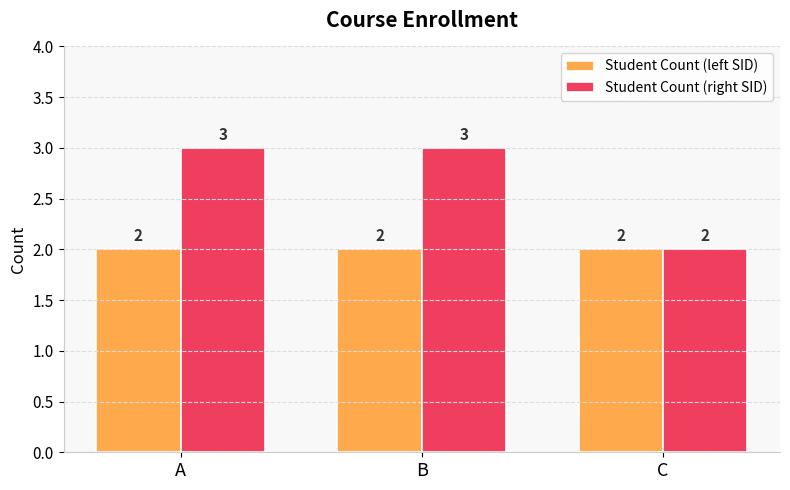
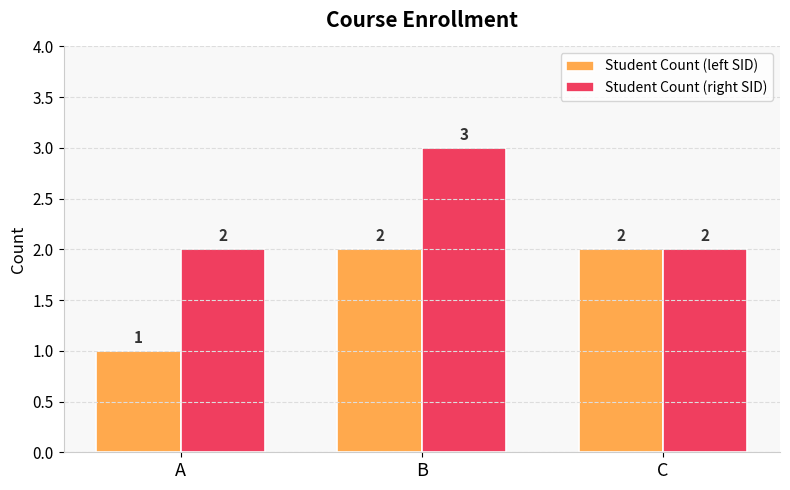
Student Count (left SID), A: 2 -> 1
Student Count (right SID), A: 3 -> 2
